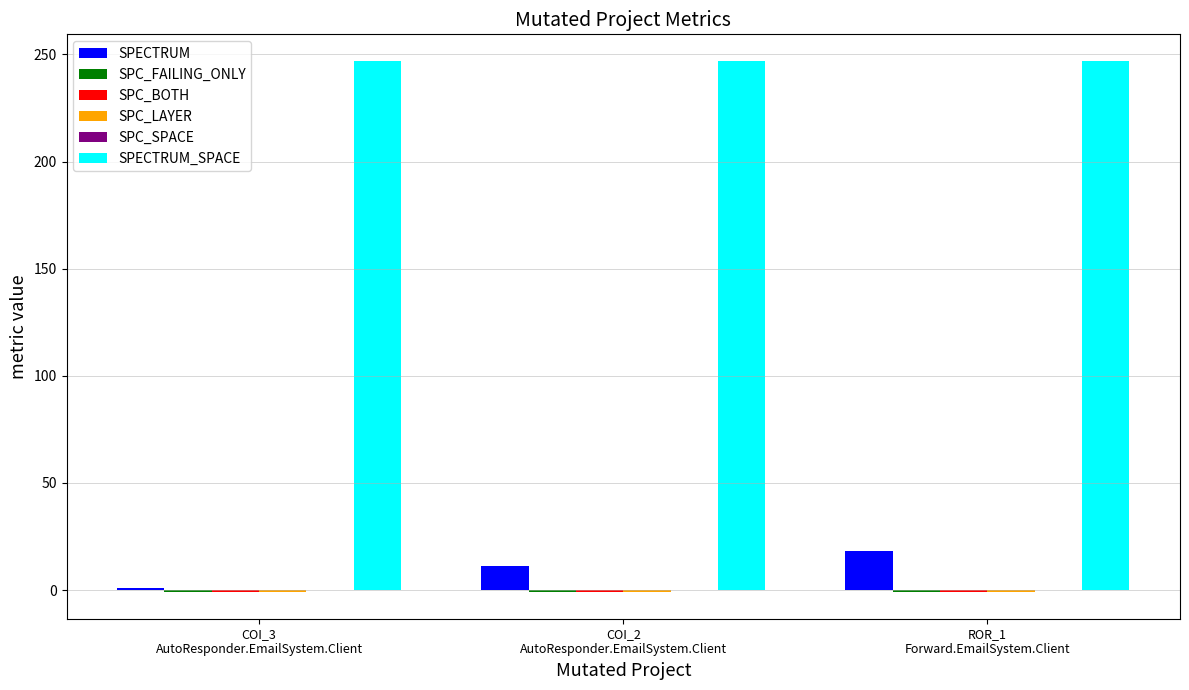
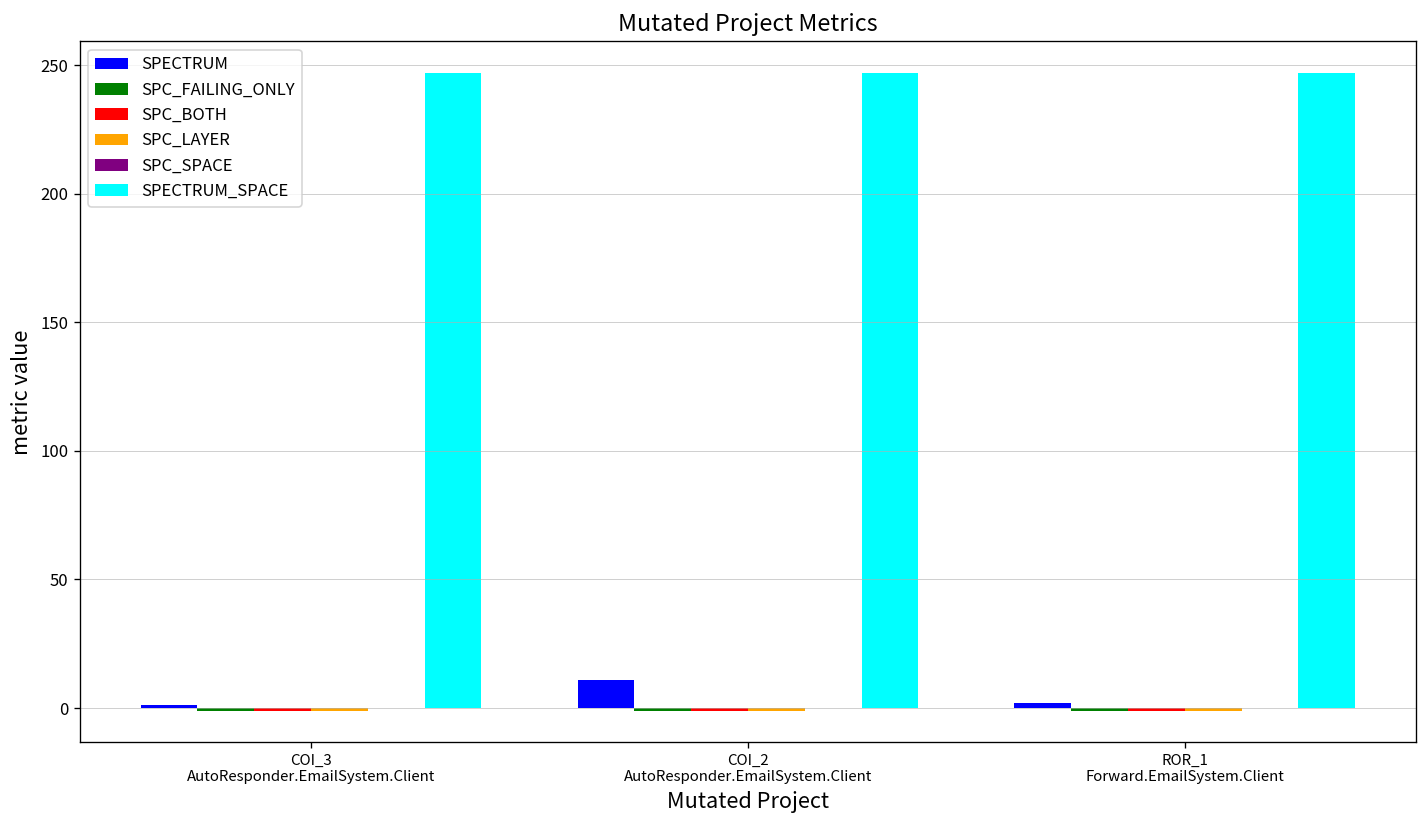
SPECTRUM, ROR_1 Forward.EmailSystem.Client: 18 -> 2
